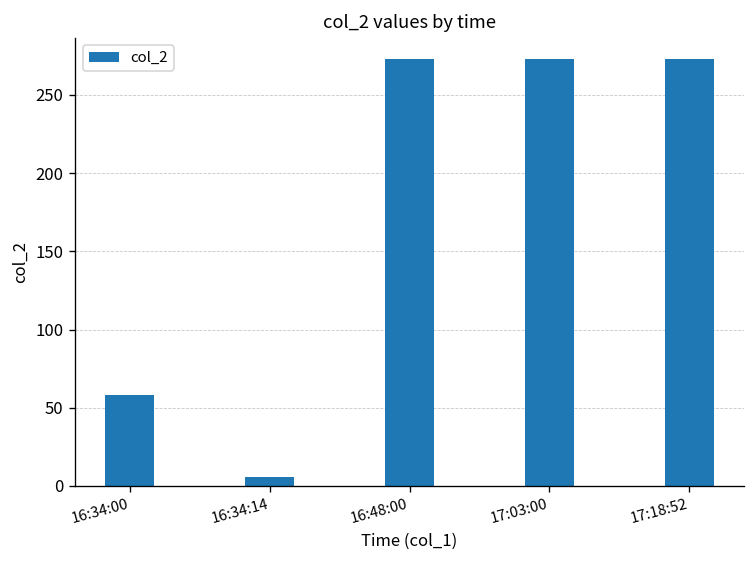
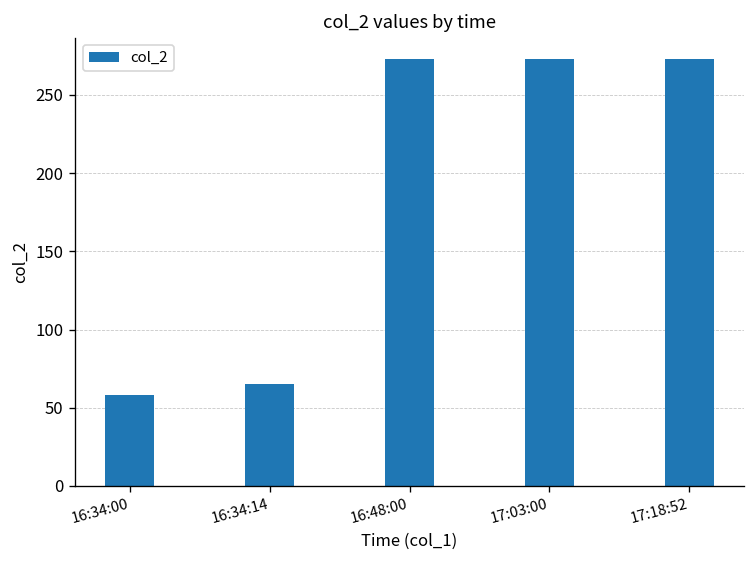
16:34:14: 6 -> 65
